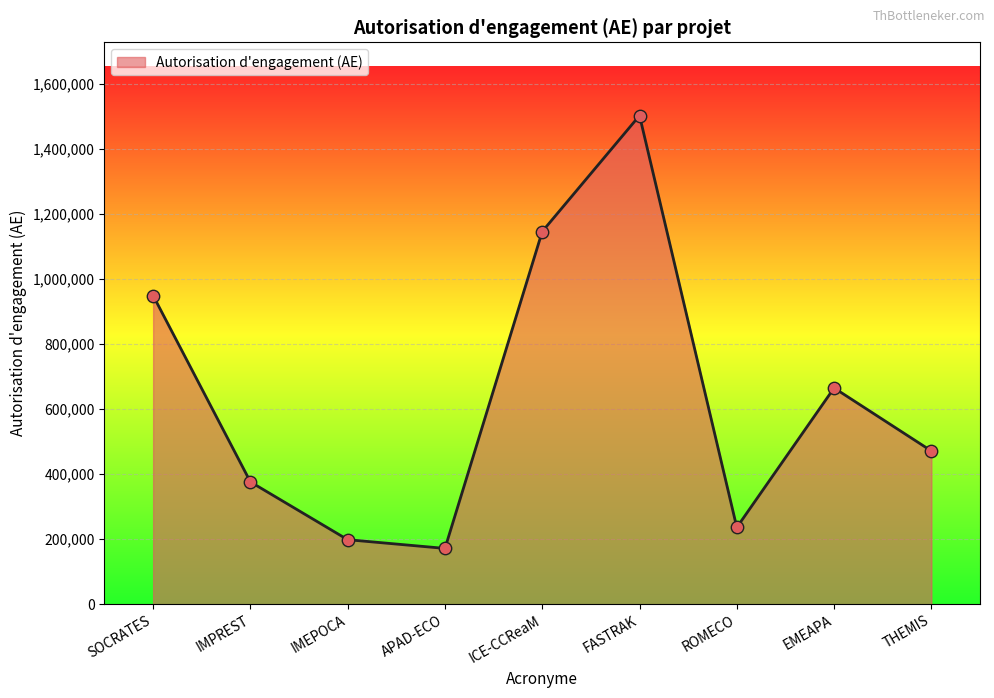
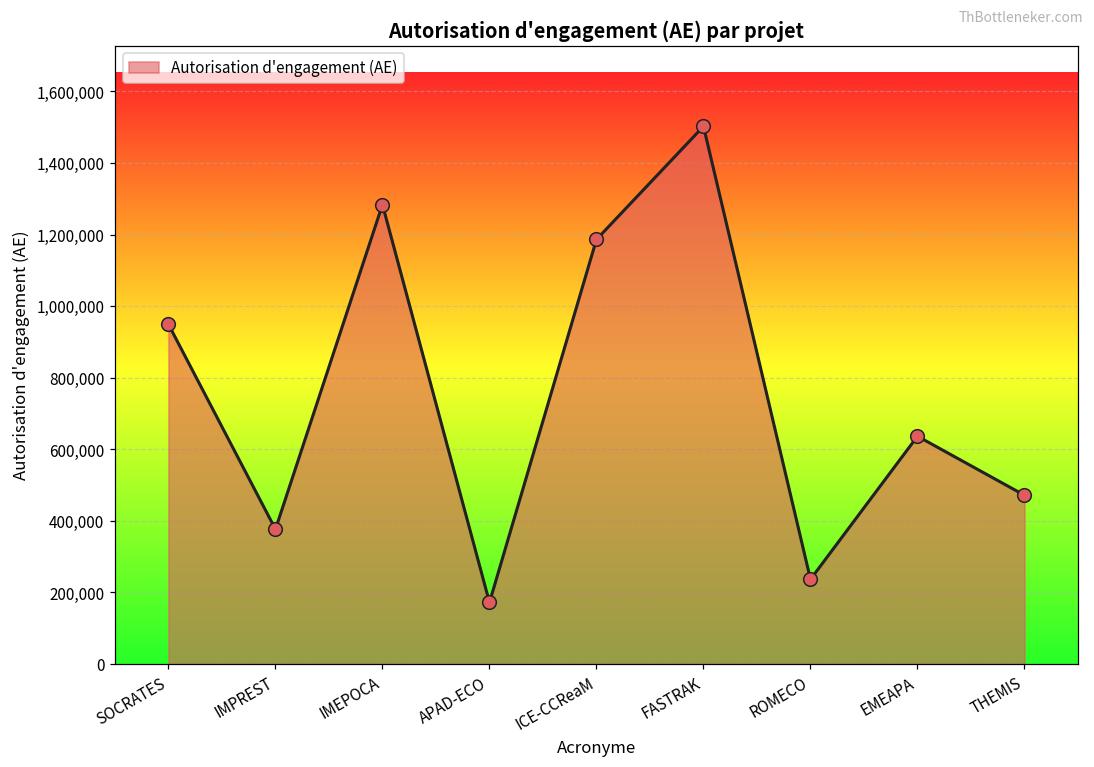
IMEPOCA: 200,000 -> 1,280,000
ICE-CCReaM: 1,150,000 -> 1,190,000
EMEAPA: 660,000 -> 640,000
